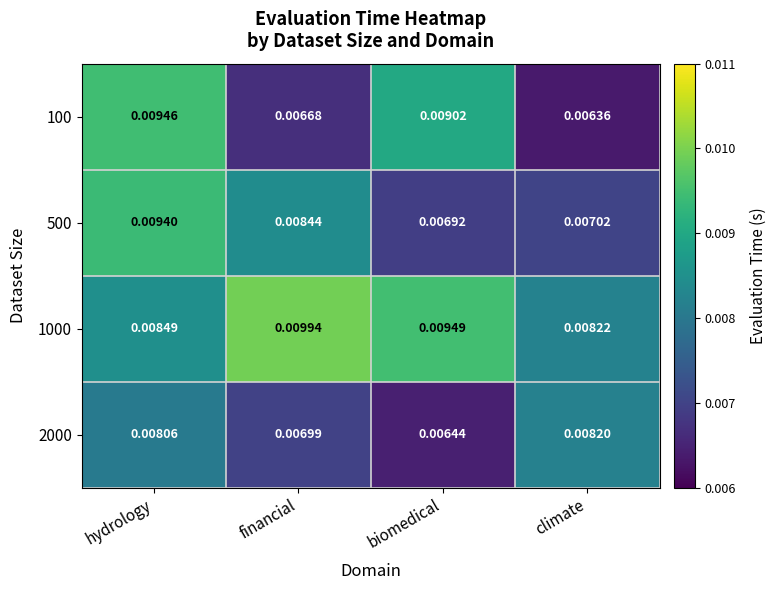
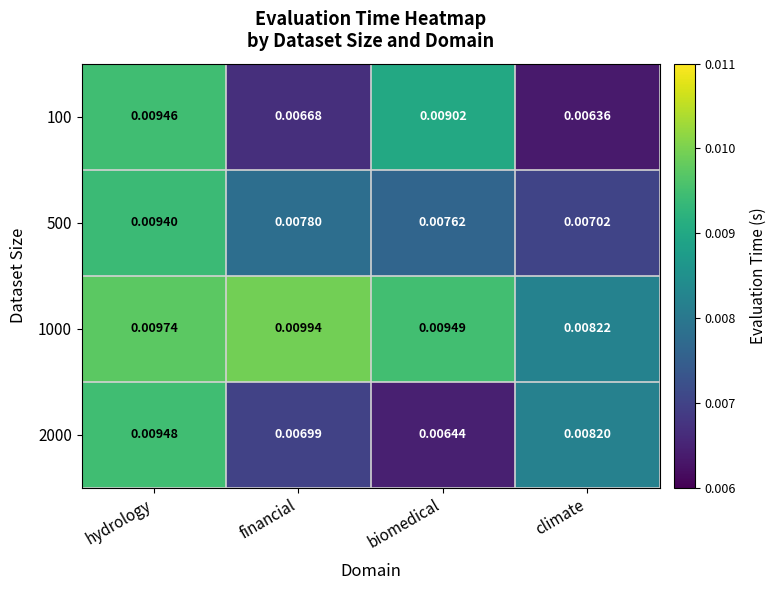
500, financial: 0.00844 -> 0.00780
500, biomedical: 0.00692 -> 0.00762
1000, hydrology: 0.00849 -> 0.00974
2000, hydrology: 0.00806 -> 0.00948
